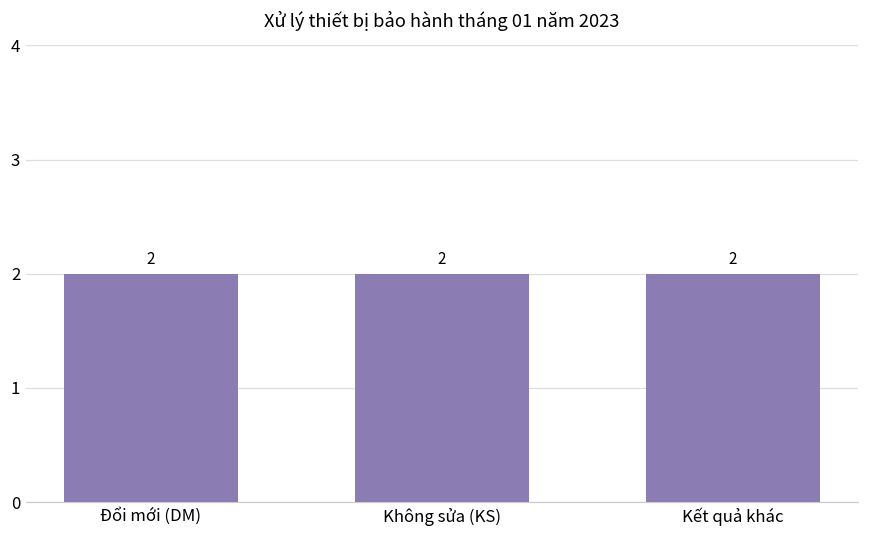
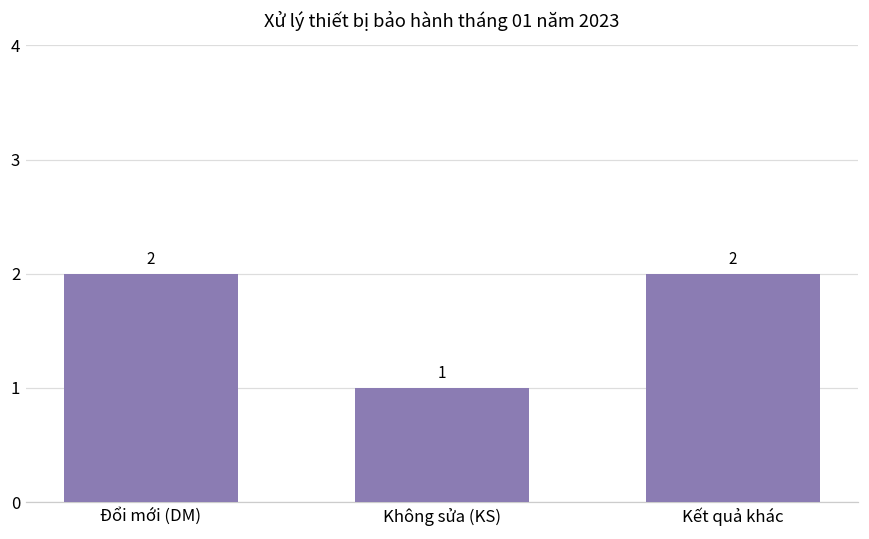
Không sửa (KS): 2 -> 1
